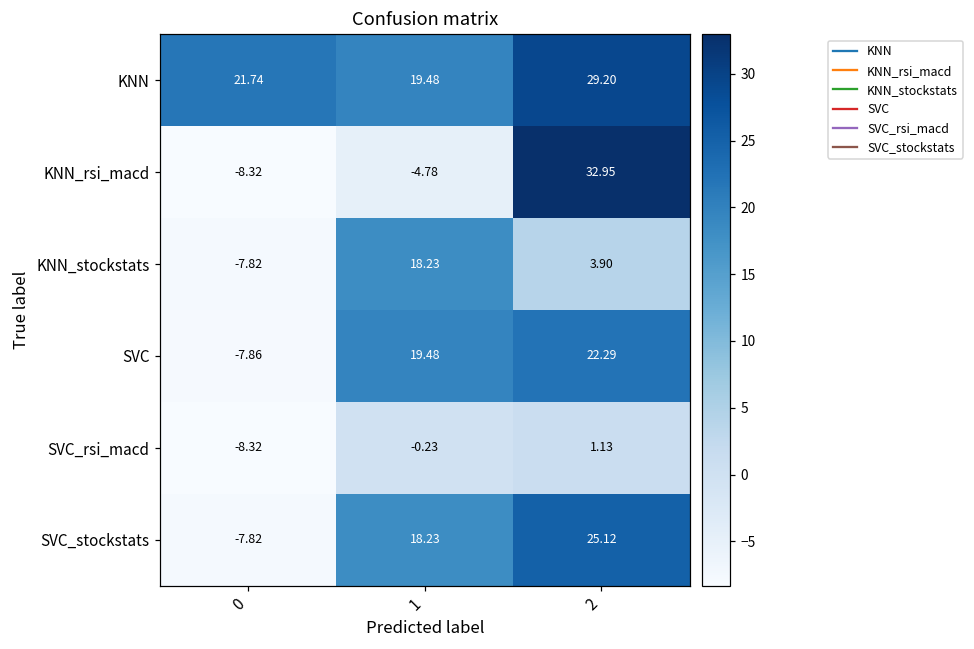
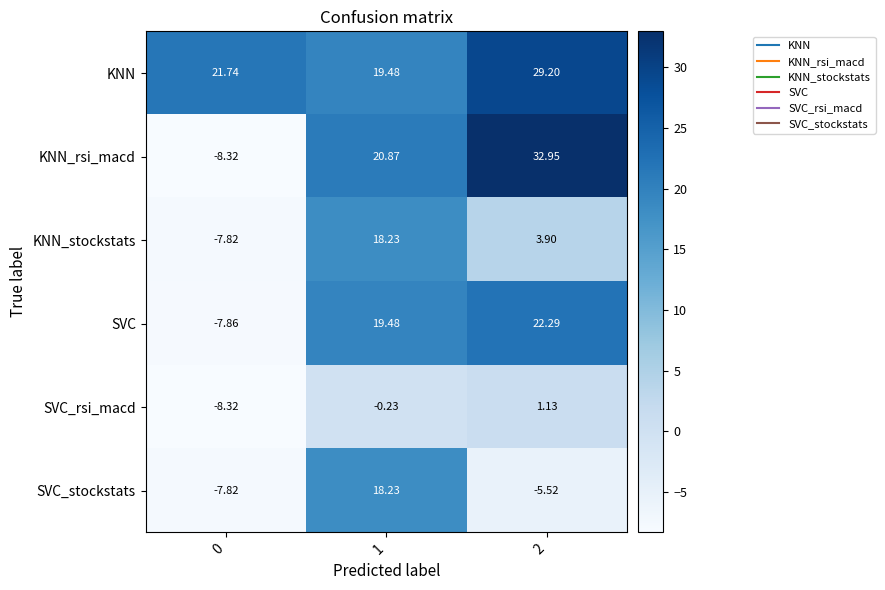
KNN_rsi_macd, 1: -4.78 -> 20.87
SVC_stockstats, 2: 25.12 -> -5.52
